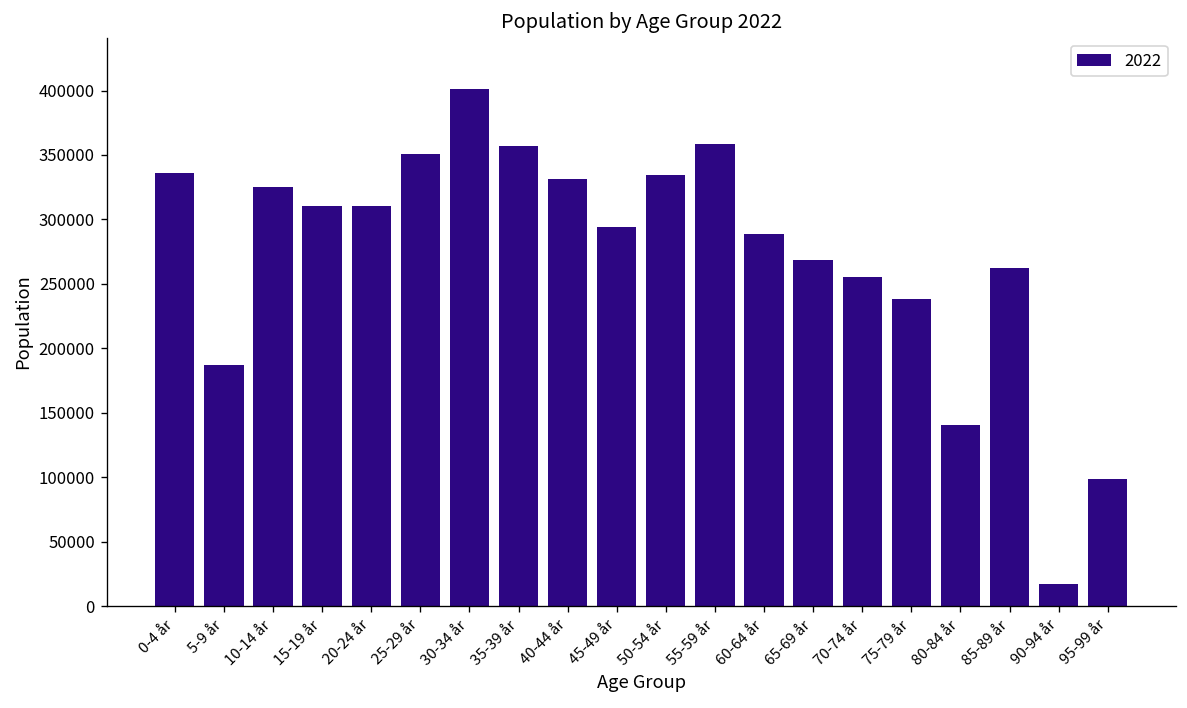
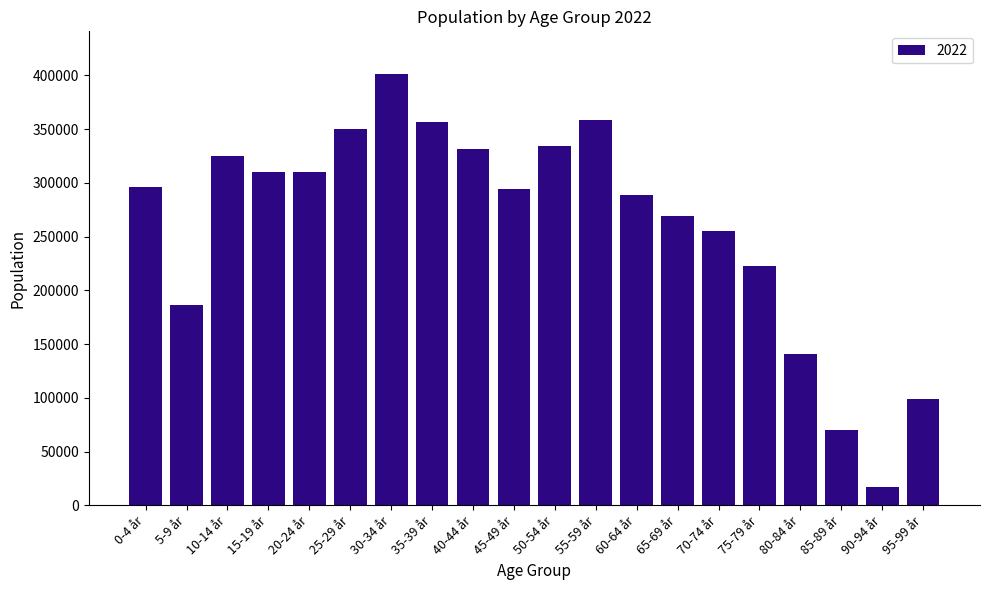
0-4 år: 336000 -> 296000
75-79 år: 238000 -> 223000
85-89 år: 263000 -> 70000
